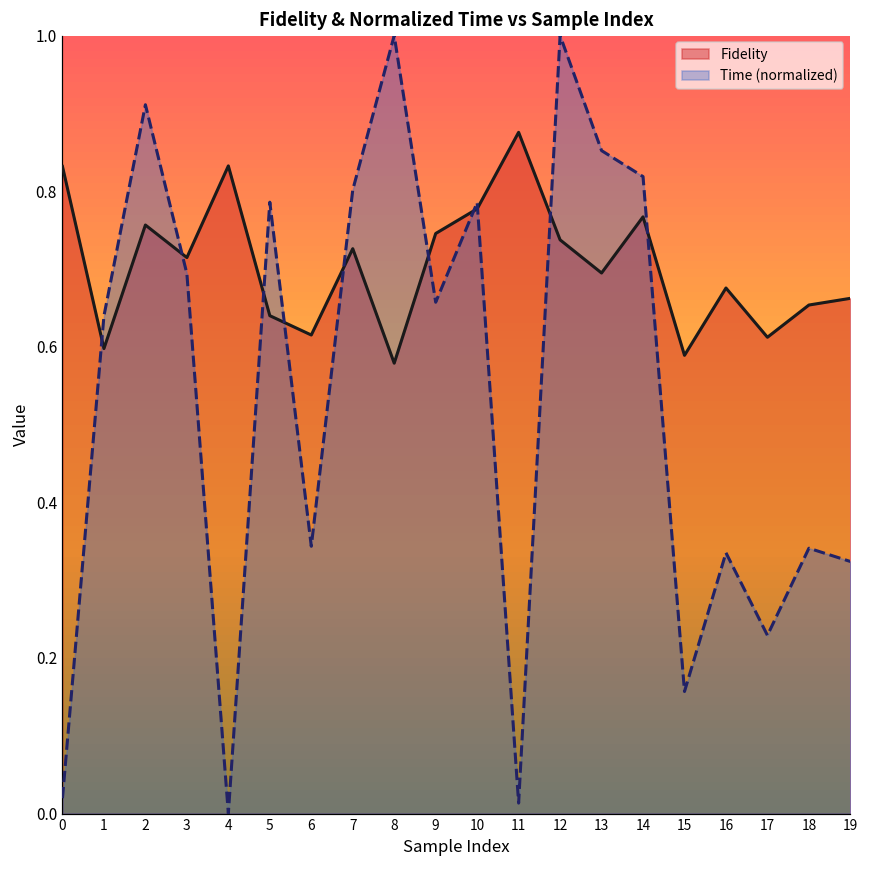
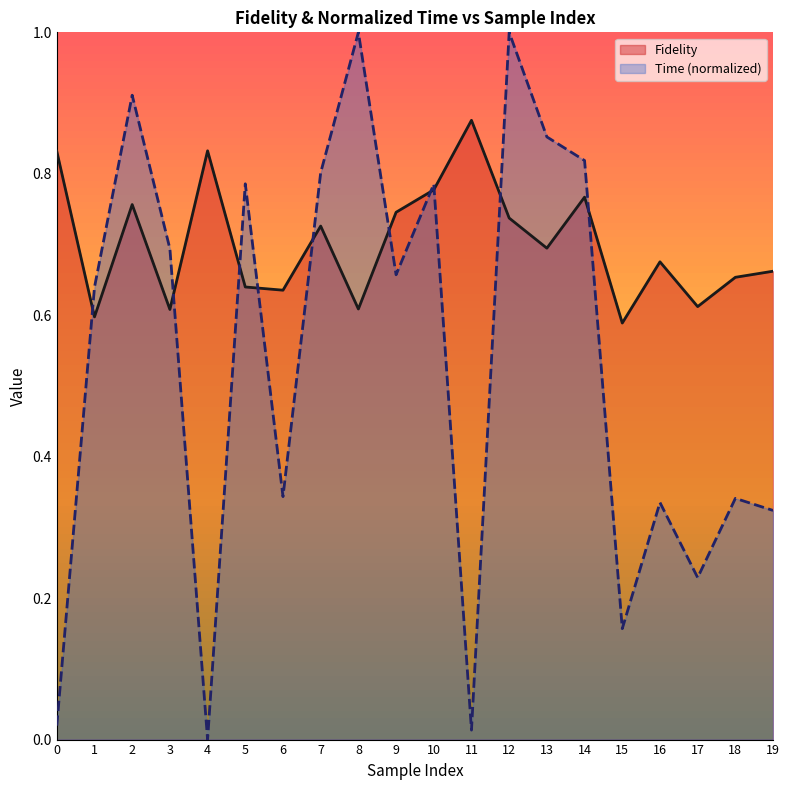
Fidelity, 3: 0.71 -> 0.61
Fidelity, 6: 0.62 -> 0.64
Fidelity, 8: 0.58 -> 0.61
